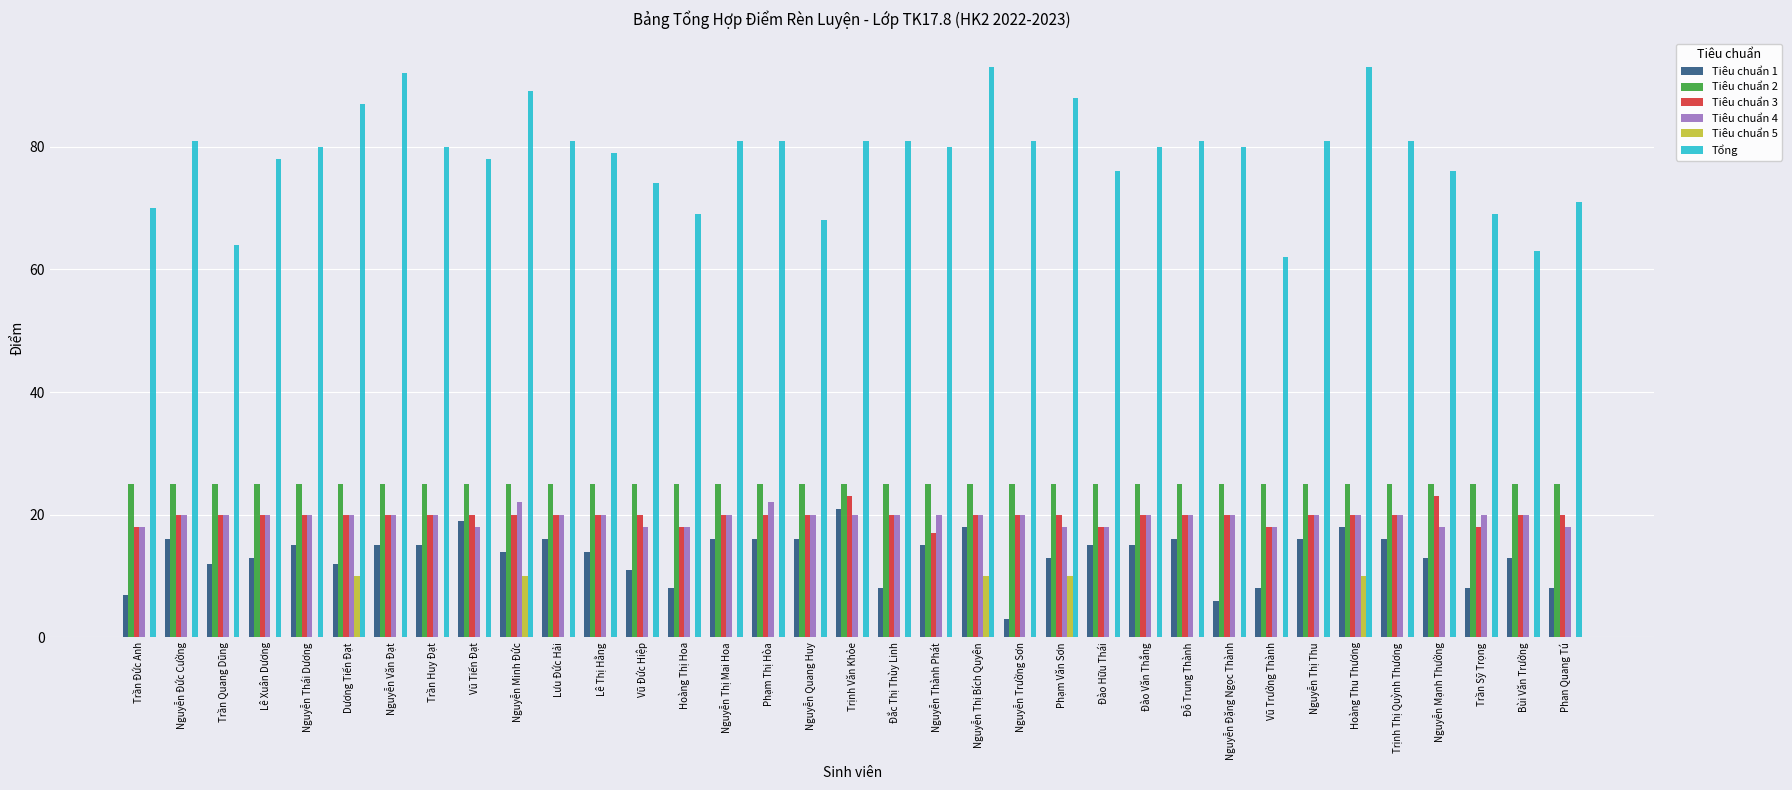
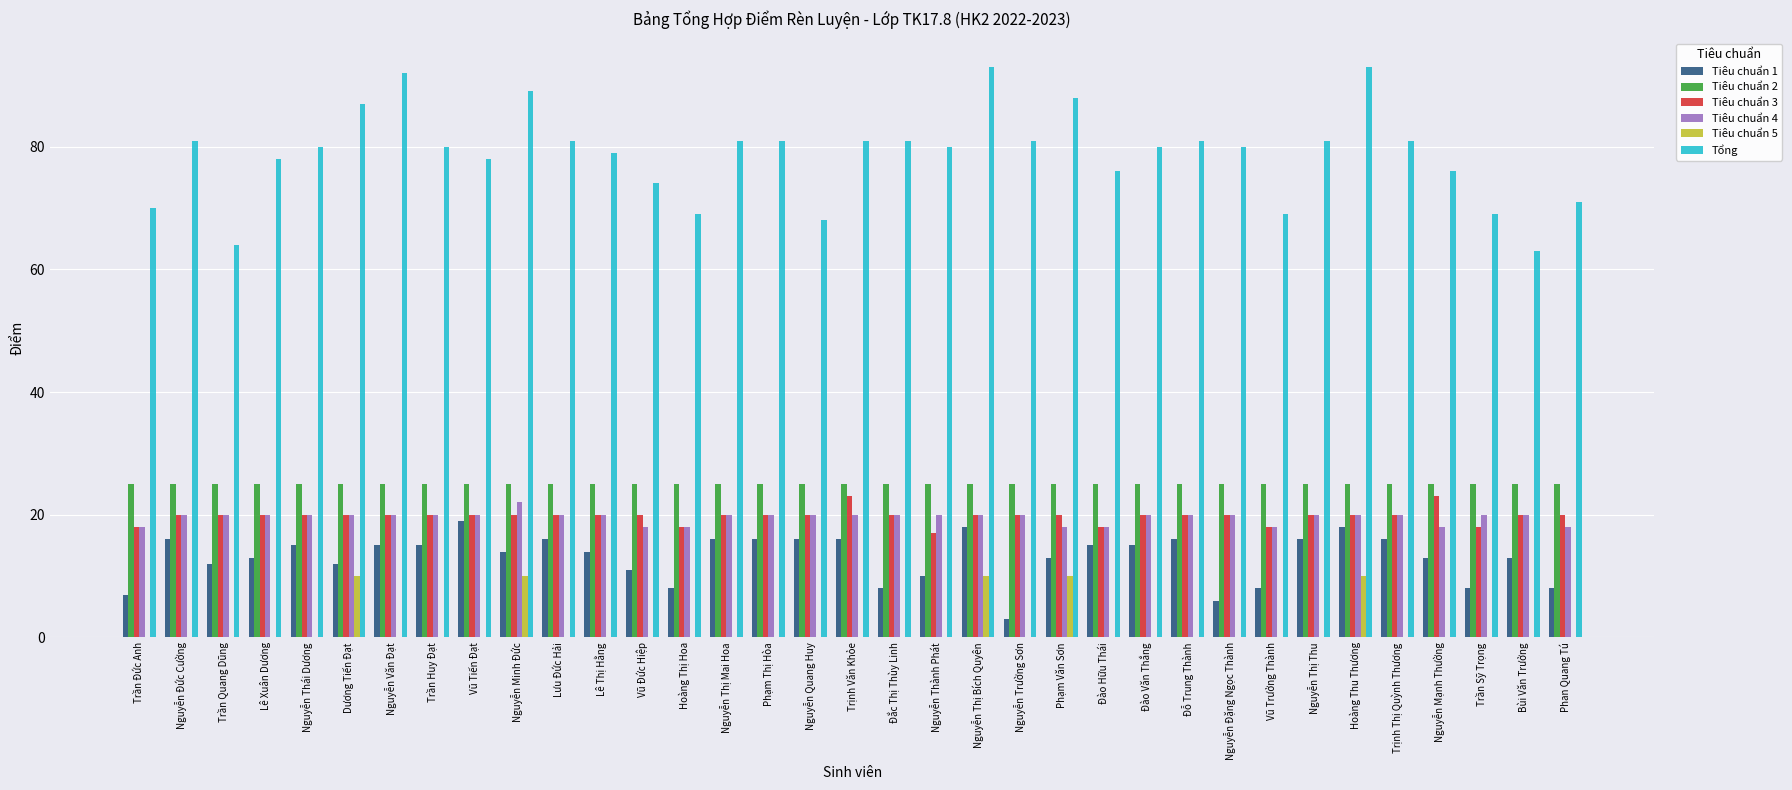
Tiêu chuẩn 4, Vũ Tiến Đạt: 18 -> 20
Tiêu chuẩn 4, Phạm Thị Hòa: 22 -> 20
Tiêu chuẩn 1, Trịnh Văn Khỏe: 21 -> 16
Tiêu chuẩn 1, Nguyễn Thành Phát: 15 -> 10
Tổng, Vũ Trưởng Thành: 62 -> 69
